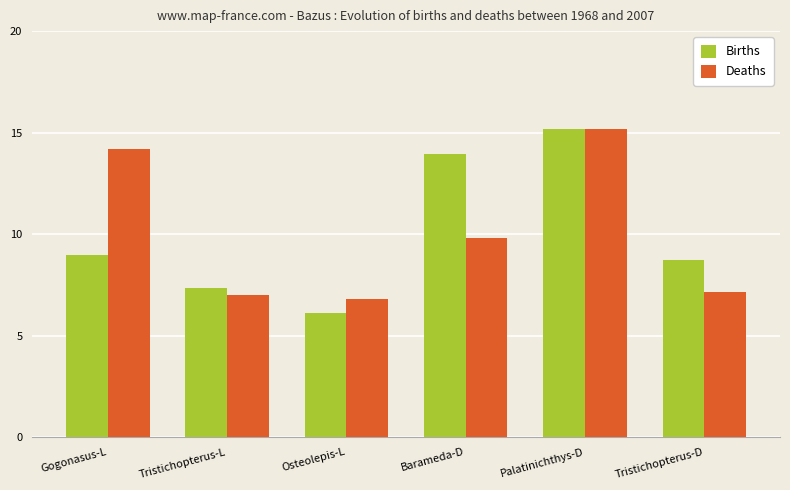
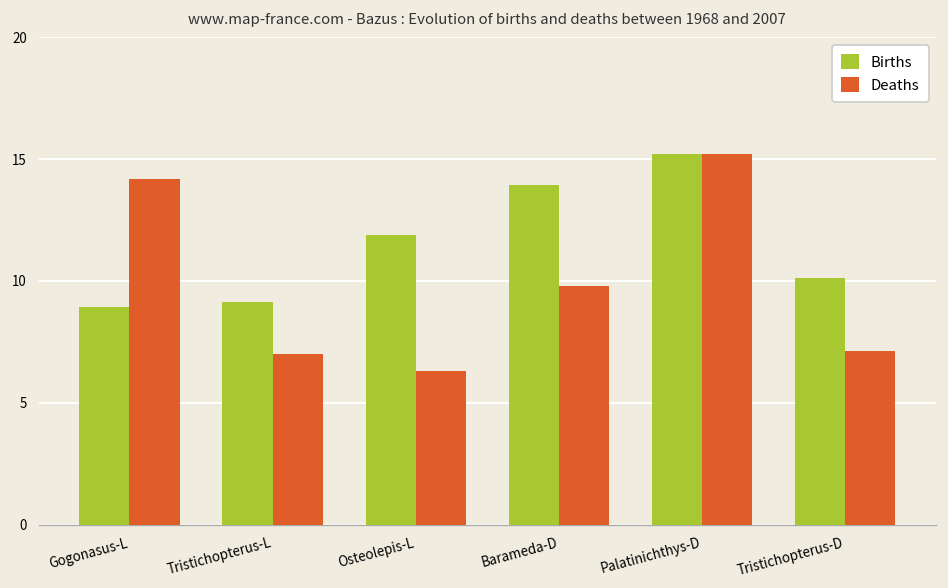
Births, Tristichopterus-L: 7.3 -> 9.1
Births, Osteolepis-L: 6.1 -> 11.9
Deaths, Osteolepis-L: 6.8 -> 6.3
Births, Tristichopterus-D: 8.7 -> 10.1
